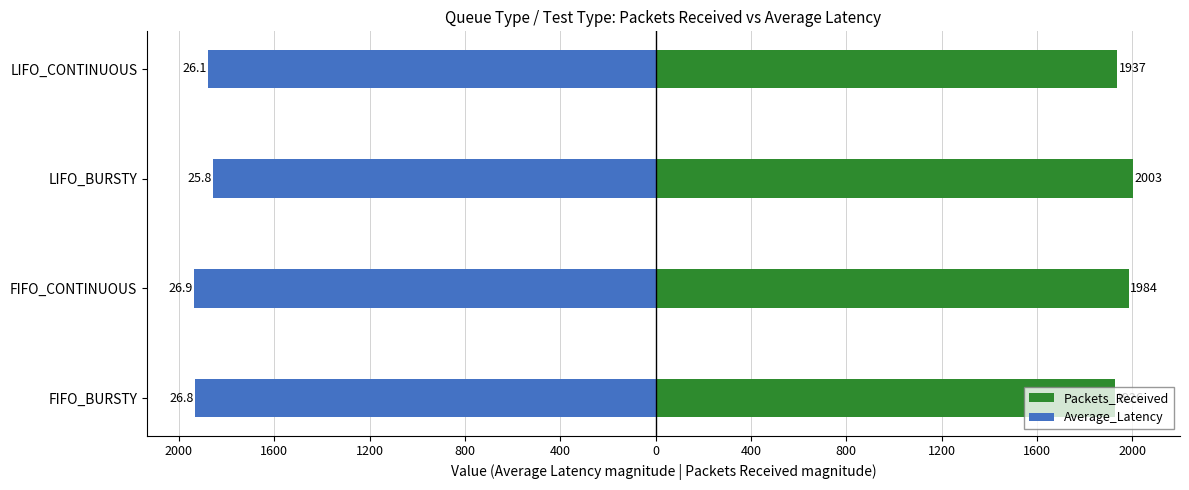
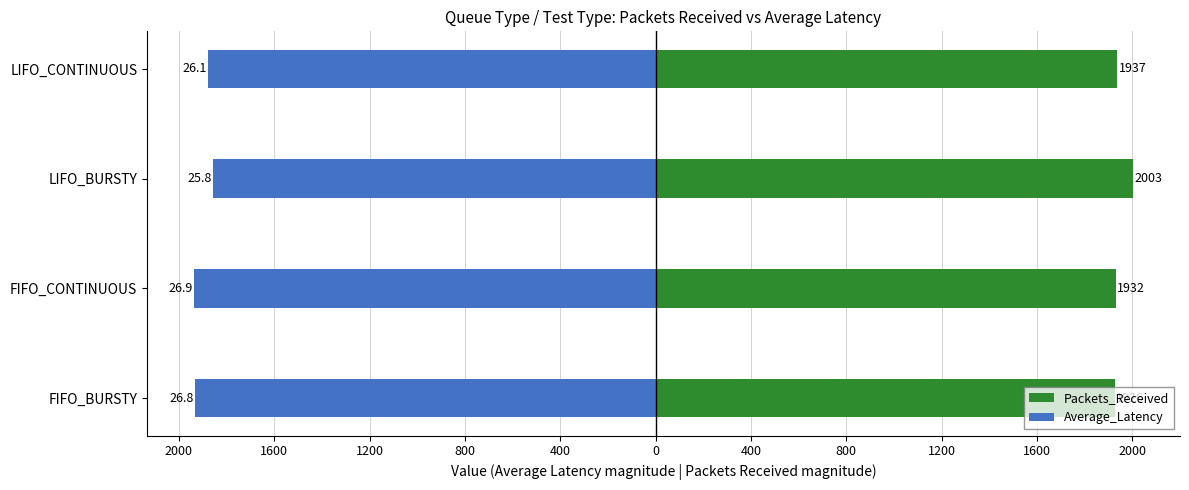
Packets_Received, FIFO_CONTINUOUS: 1984 -> 1932
